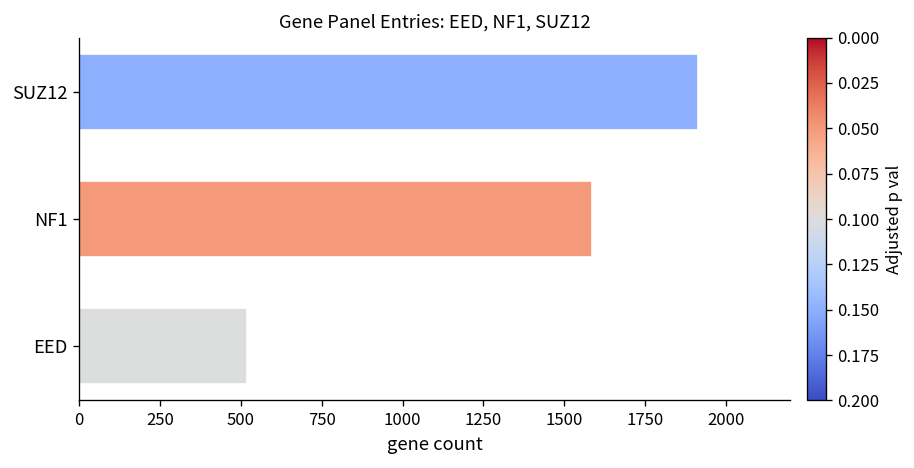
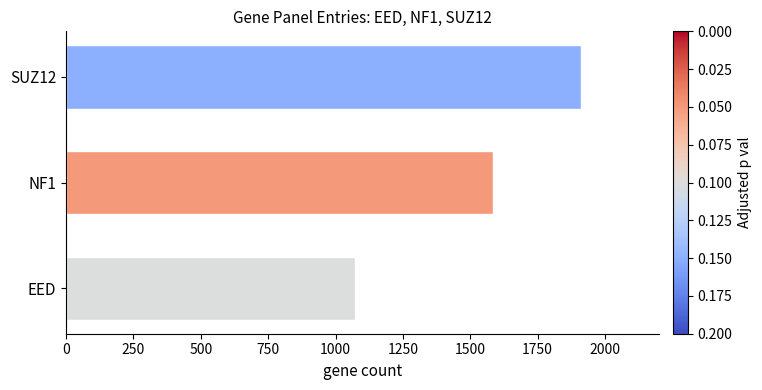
EED: 520 -> 1070
